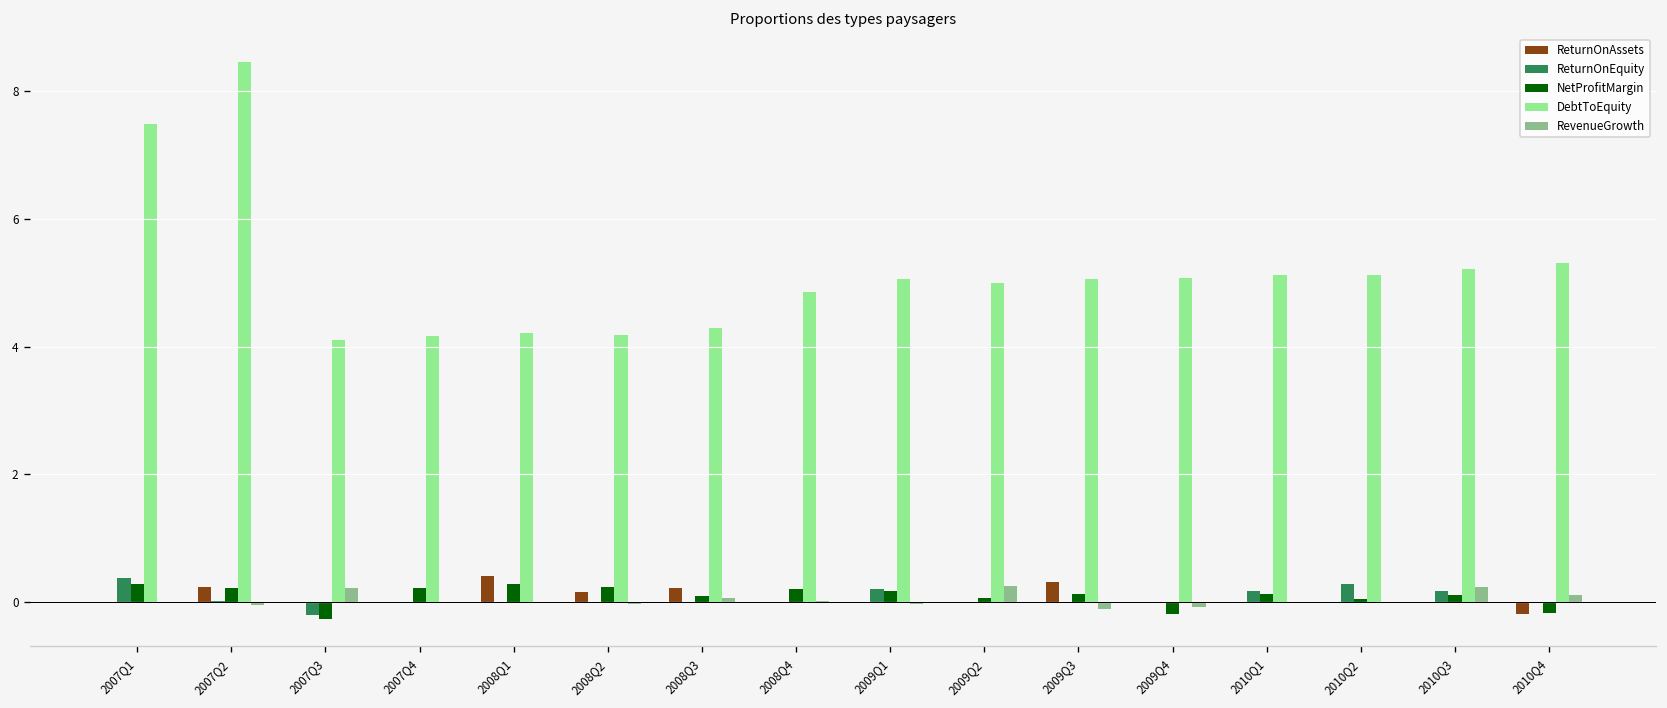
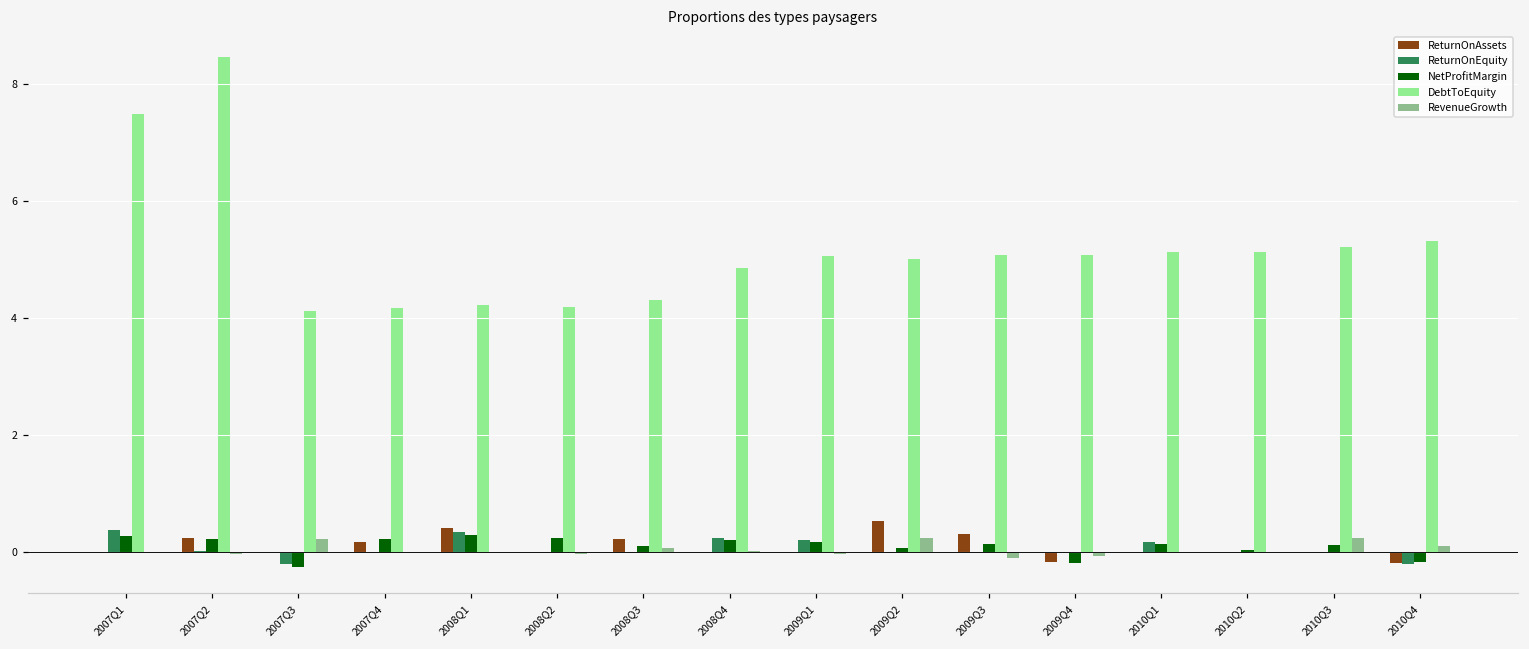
ReturnOnAssets, 2007Q4: 0.0 -> 0.2
ReturnOnEquity, 2008Q1: 0.0 -> 0.3
ReturnOnAssets, 2008Q2: 0.2 -> 0.0
ReturnOnEquity, 2008Q4: 0.0 -> 0.2
ReturnOnAssets, 2009Q2: 0.0 -> 0.5
ReturnOnAssets, 2009Q4: 0.0 -> -0.2
ReturnOnEquity, 2010Q2: 0.3 -> 0.0
ReturnOnEquity, 2010Q3: 0.2 -> 0.0
ReturnOnEquity, 2010Q4: 0.0 -> -0.2
